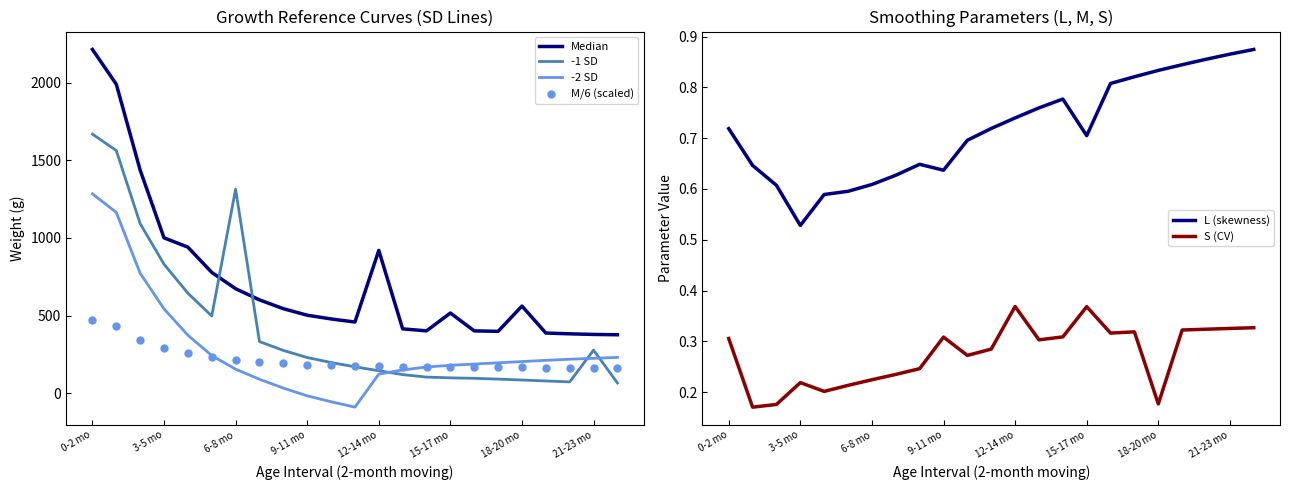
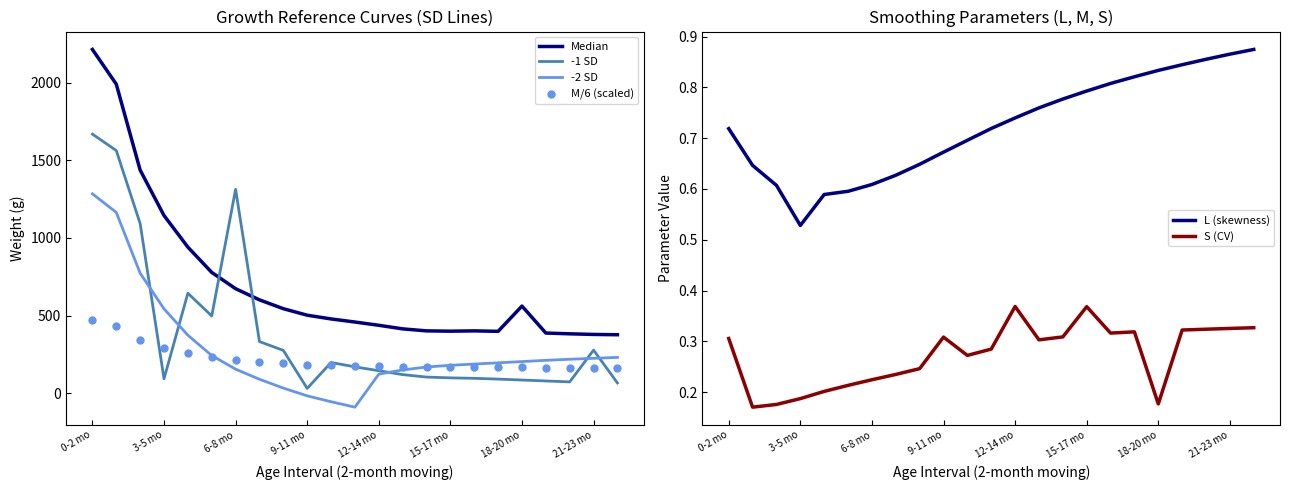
Growth Reference Curves (SD Lines), Median, 3-5 mo: 1000 -> 1150
Growth Reference Curves (SD Lines), -1 SD, 3-5 mo: 830 -> 90
Growth Reference Curves (SD Lines), -1 SD, 9-11 mo: 230 -> 30
Growth Reference Curves (SD Lines), Median, 12-14 mo: 920 -> 440
Growth Reference Curves (SD Lines), Median, 15-17 mo: 520 -> 400
Smoothing Parameters (L, M, S), S (CV), 3-5 mo: 0.22 -> 0.19
Smoothing Parameters (L, M, S), L (skewness), 9-11 mo: 0.64 -> 0.67
Smoothing Parameters (L, M, S), L (skewness), 15-17 mo: 0.71 -> 0.79
